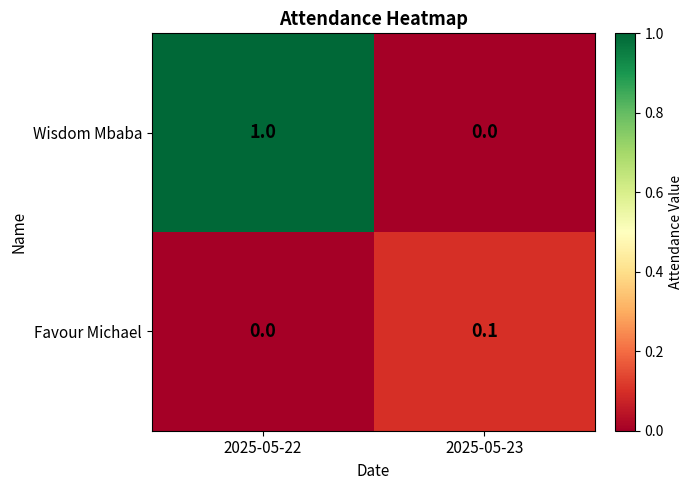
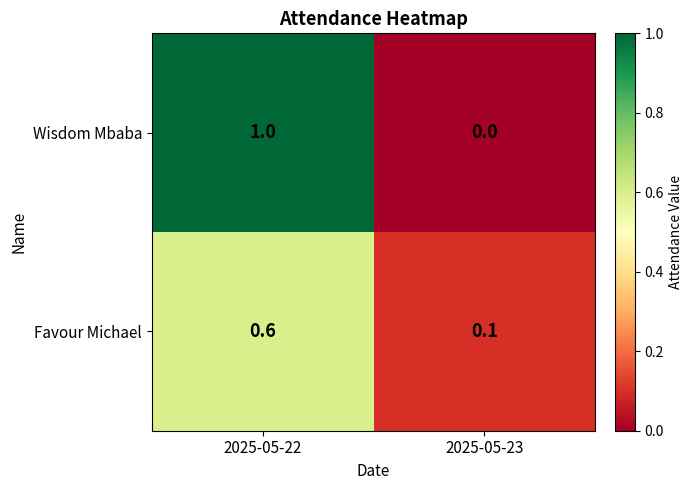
Favour Michael, 2025-05-22: 0.0 -> 0.6
